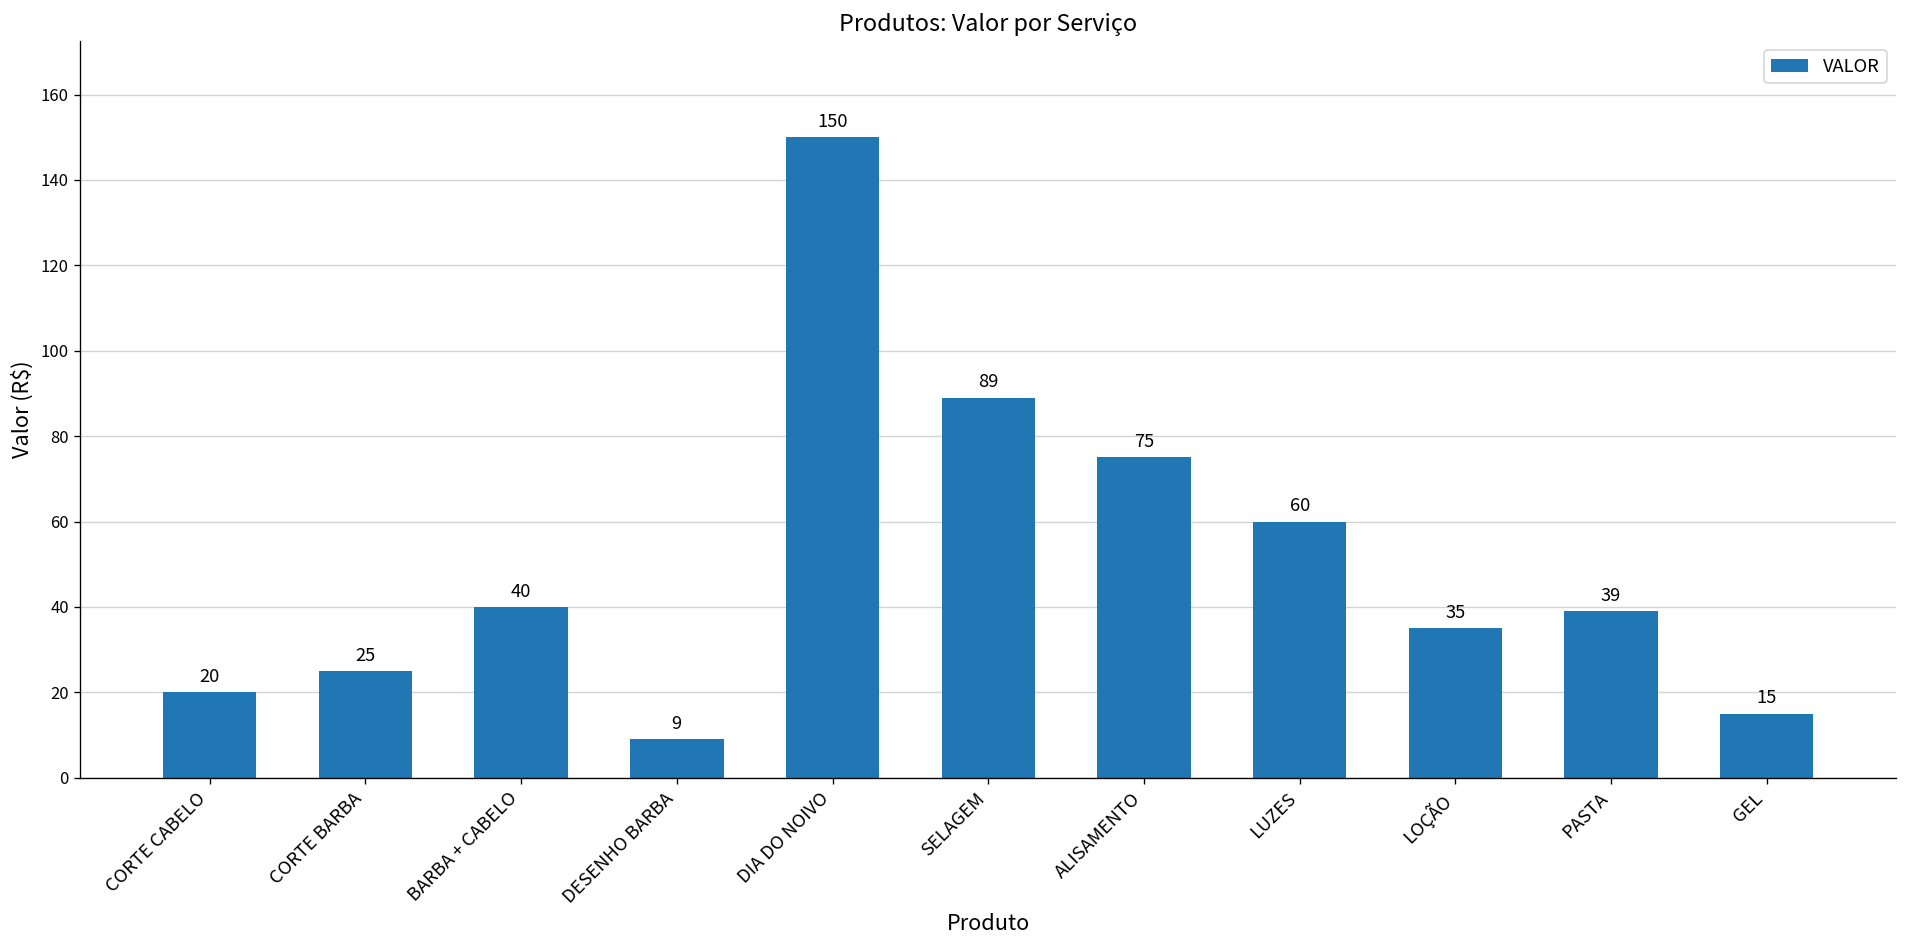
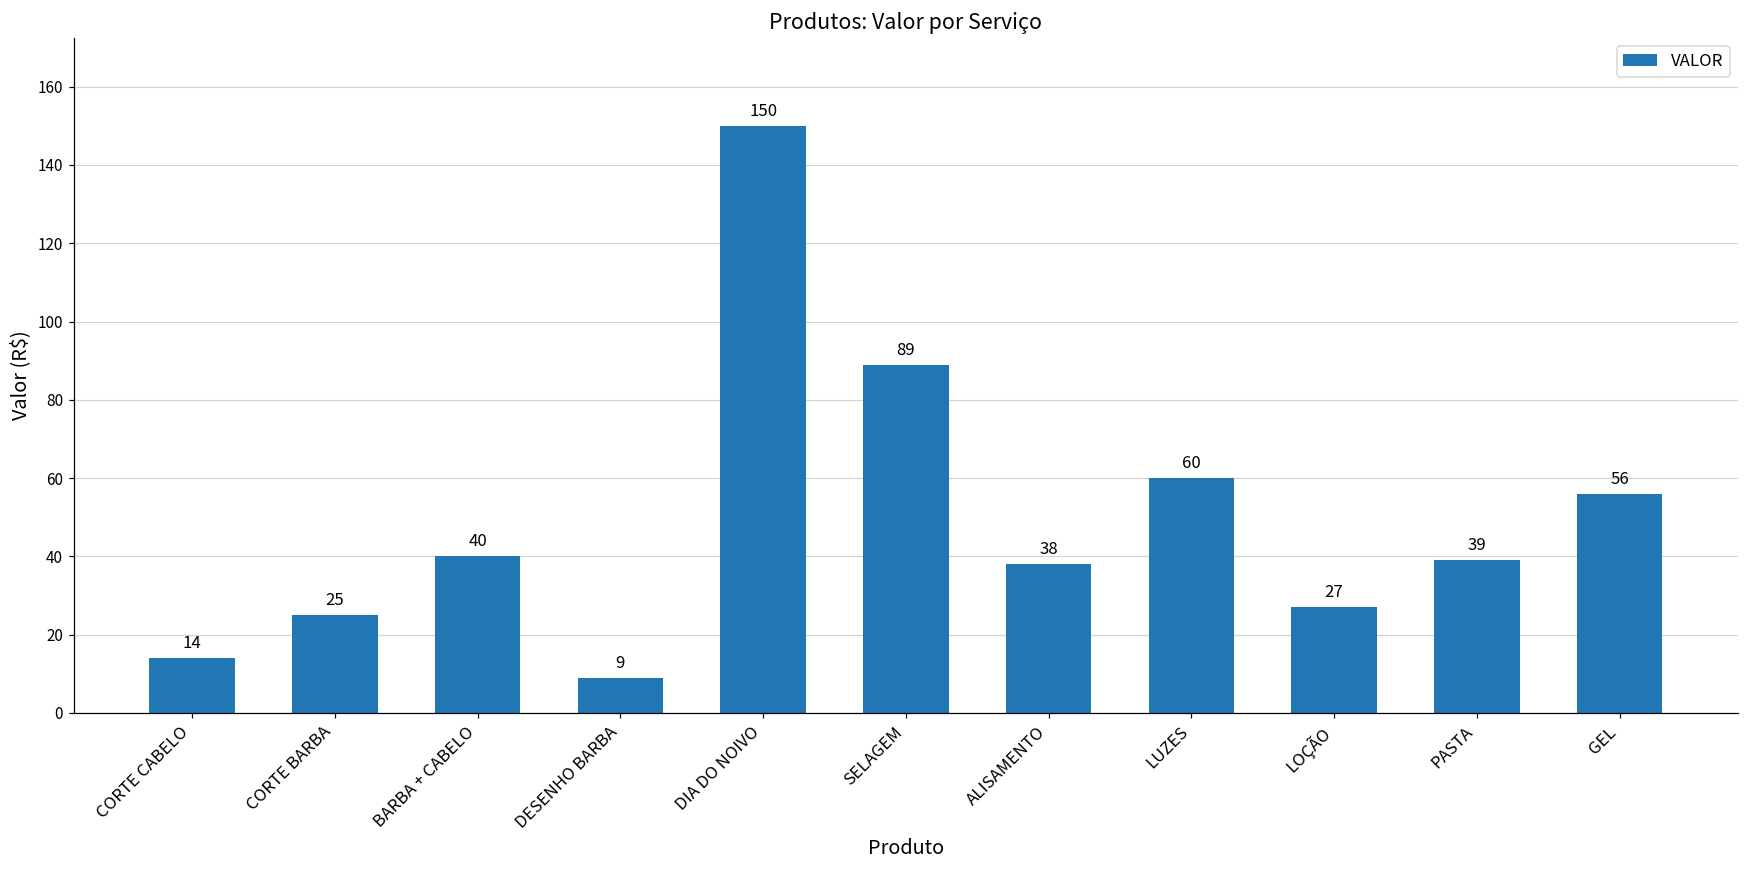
CORTE CABELO: 20 -> 14
ALISAMENTO: 75 -> 38
LOÇÃO: 35 -> 27
GEL: 15 -> 56
